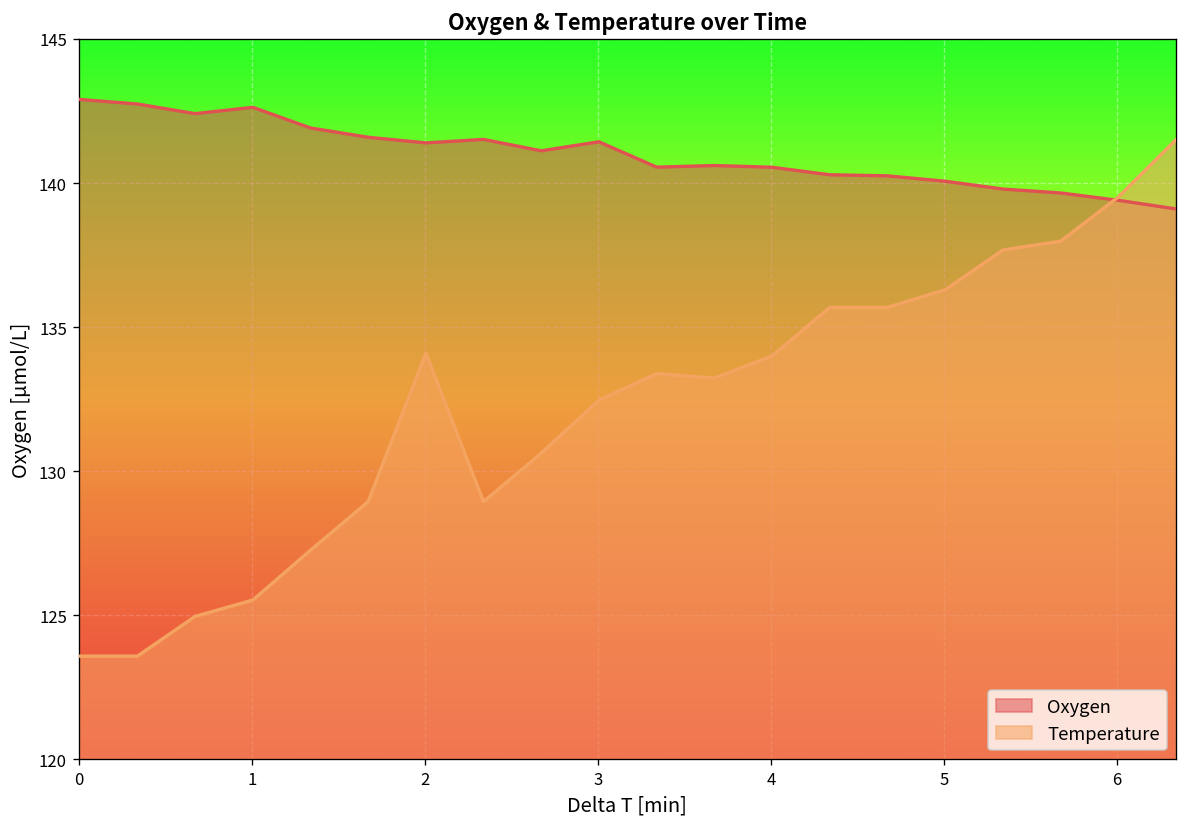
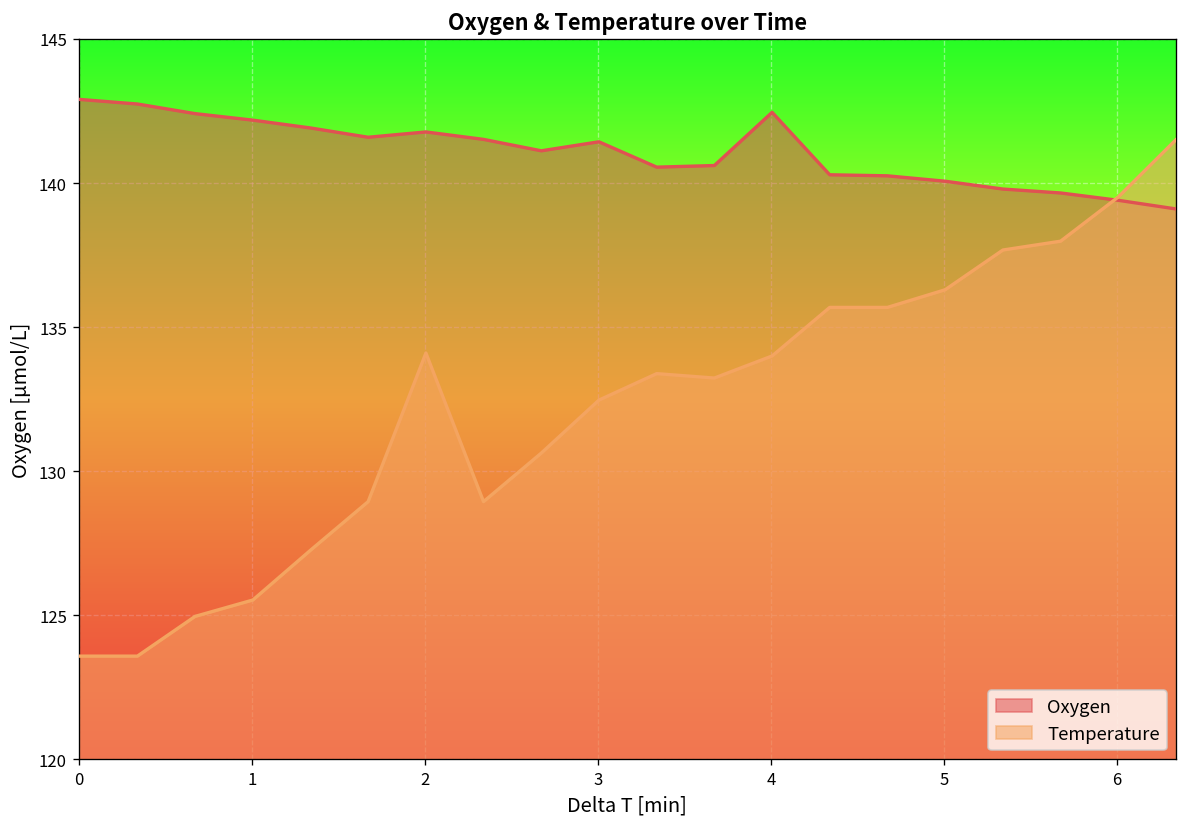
Oxygen, 1: 142.6 -> 142.2
Oxygen, 2: 141.4 -> 141.8
Oxygen, 4: 140.6 -> 142.5
